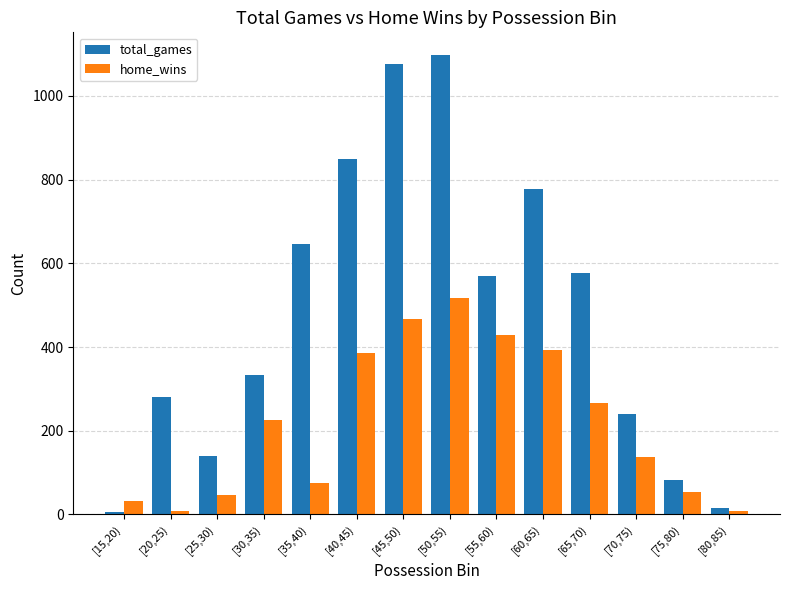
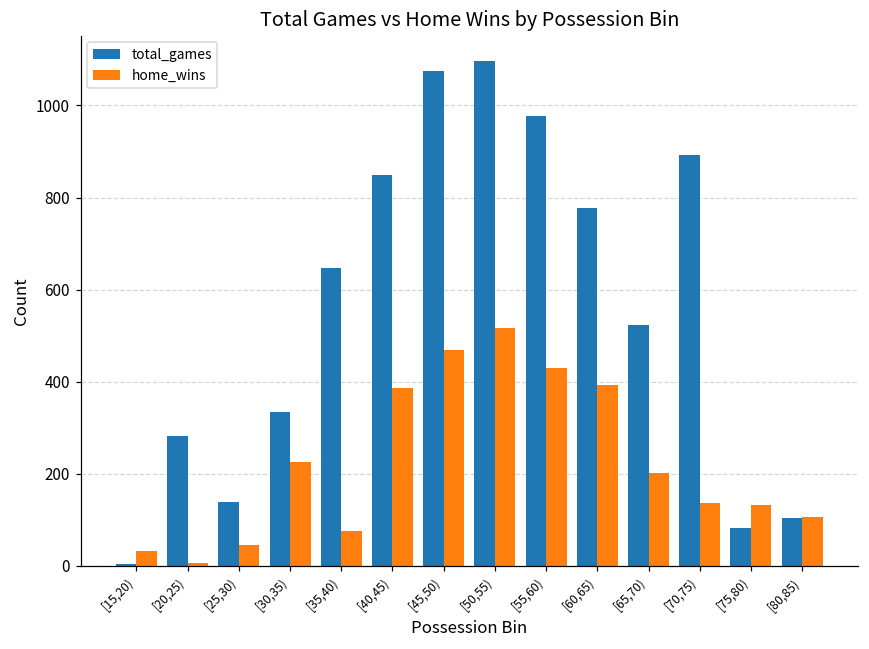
total_games, [55,60): 570 -> 980
total_games, [65,70): 580 -> 520
home_wins, [65,70): 270 -> 200
total_games, [70,75): 240 -> 890
home_wins, [75,80): 50 -> 130
total_games, [80,85): 20 -> 110
home_wins, [80,85): 10 -> 110
